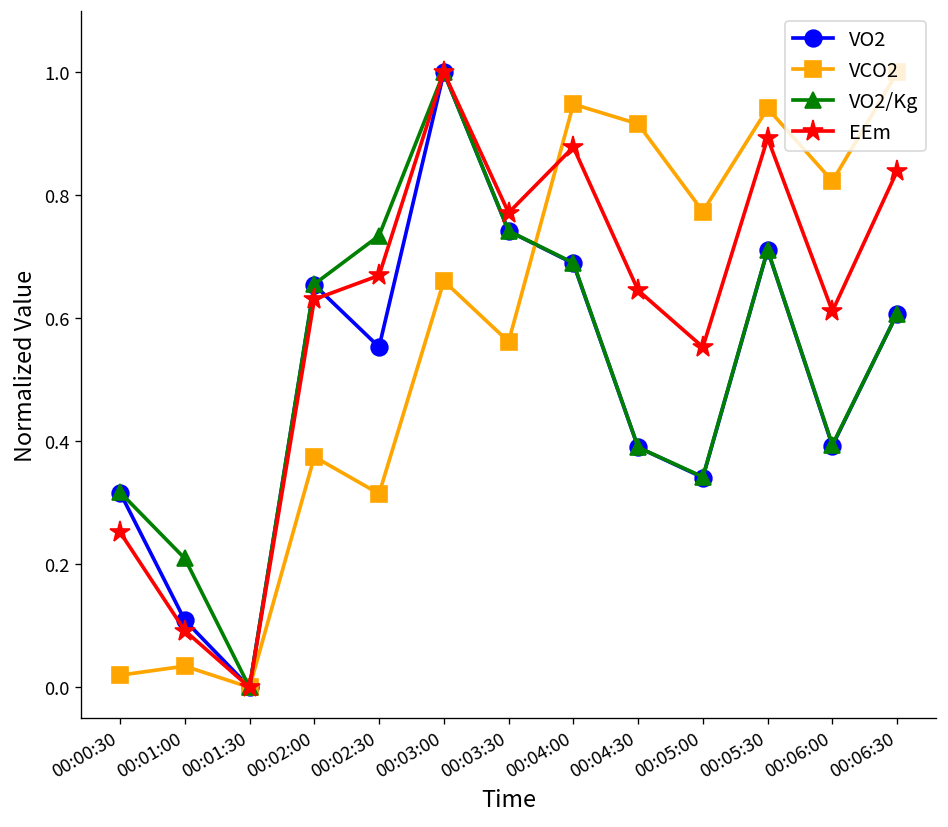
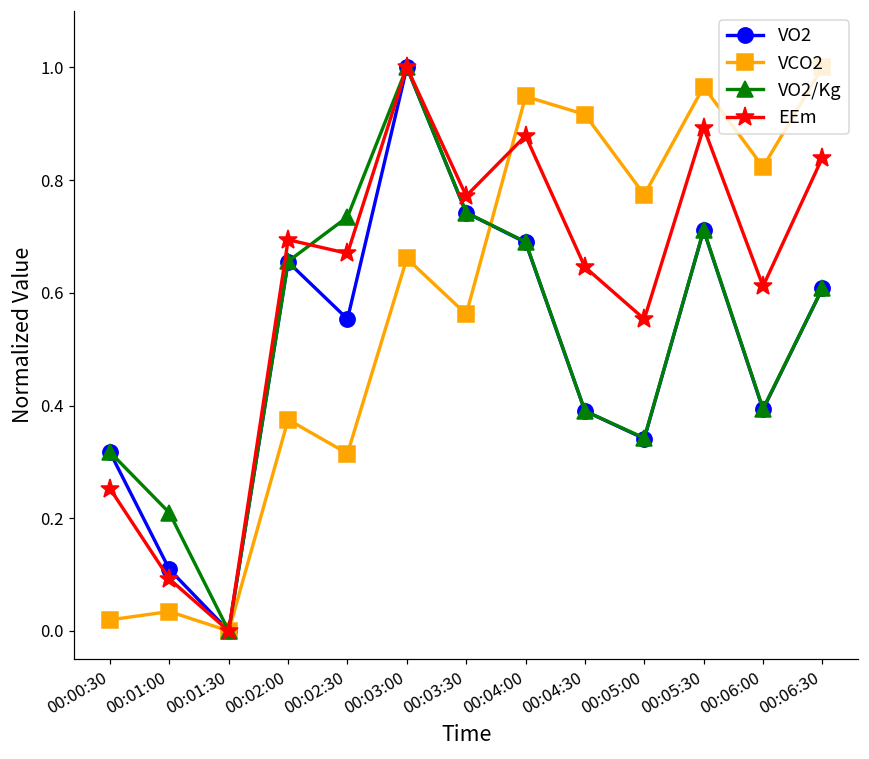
EEm, 00:02:00: 0.63 -> 0.69
VCO2, 00:05:30: 0.94 -> 0.97
